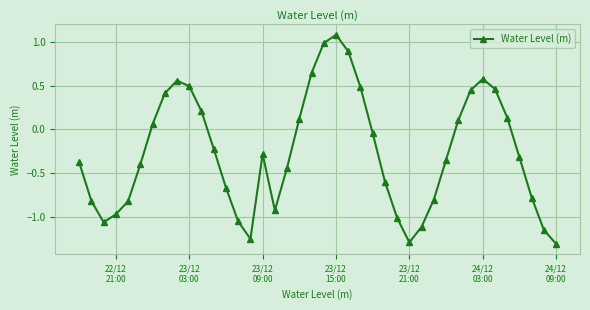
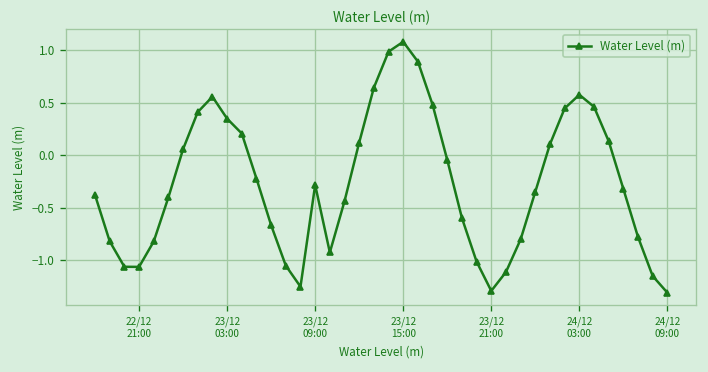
22/12 21:00: -1.0 -> -1.1
23/12 03:00: 0.5 -> 0.3
